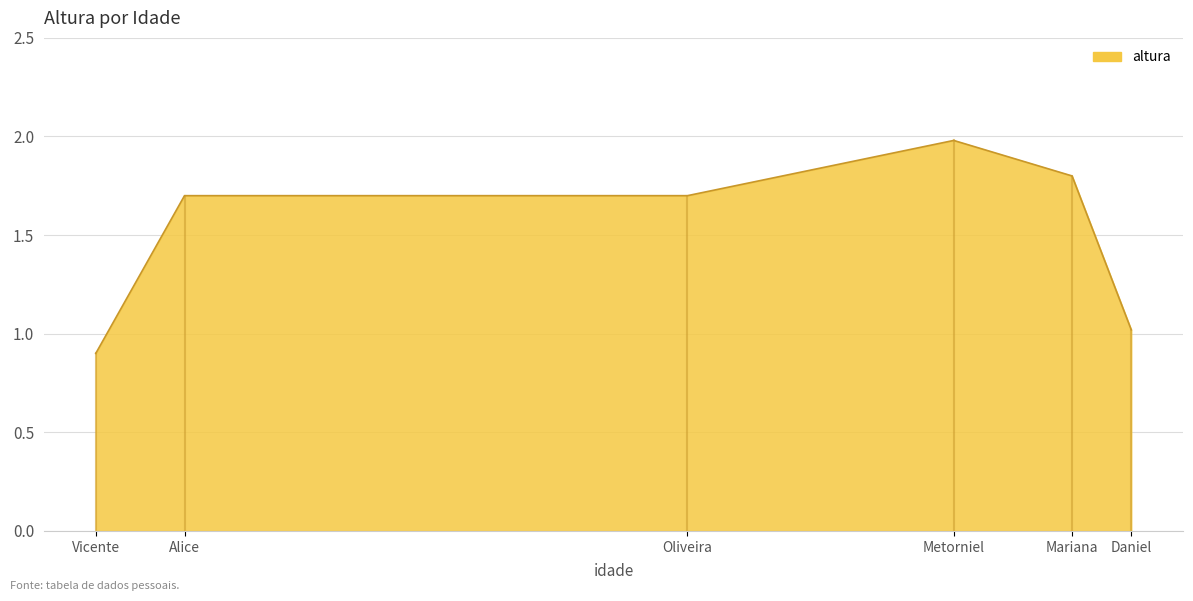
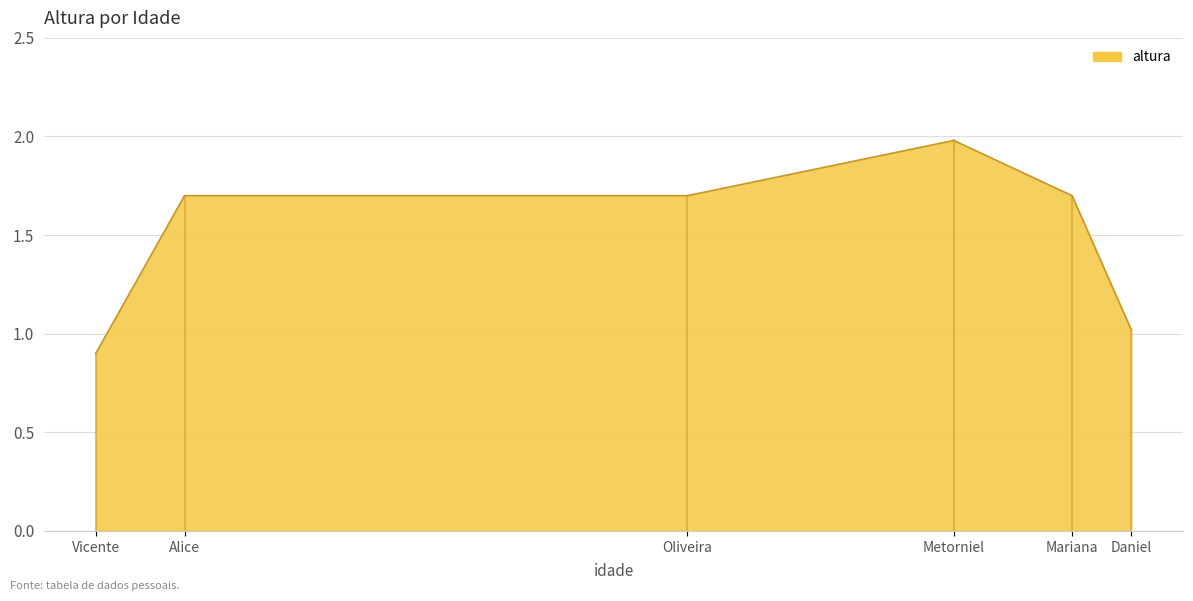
altura, Mariana: 1.8 -> 1.7
